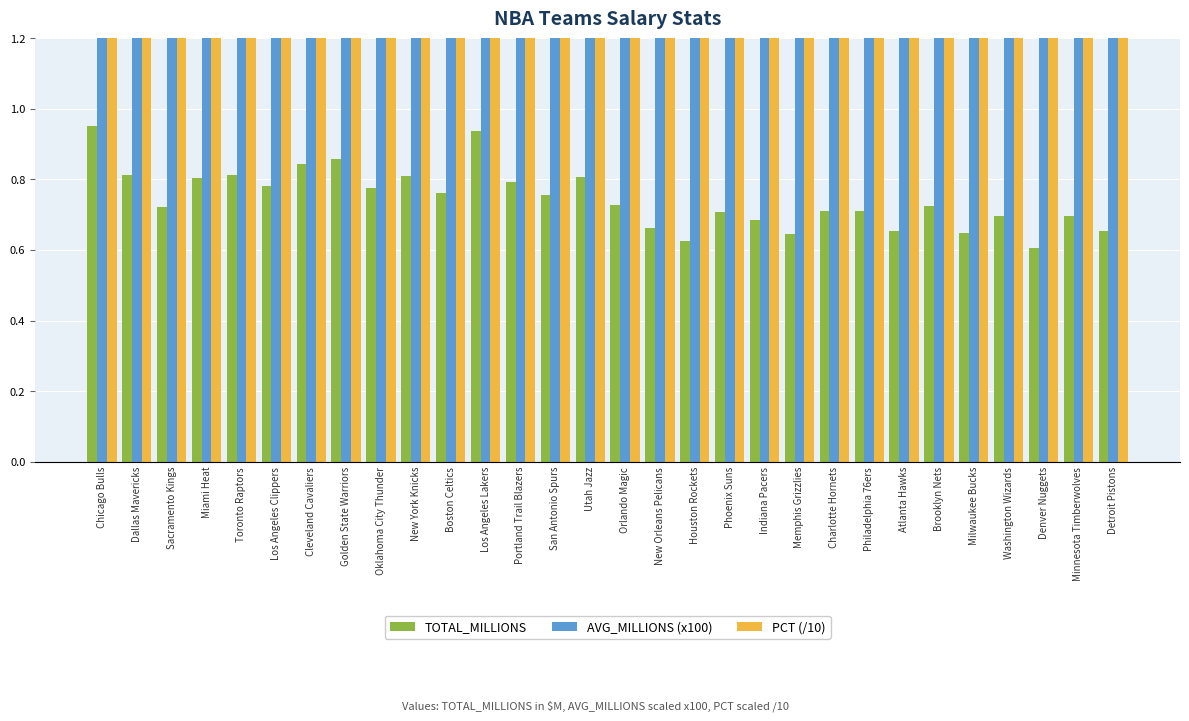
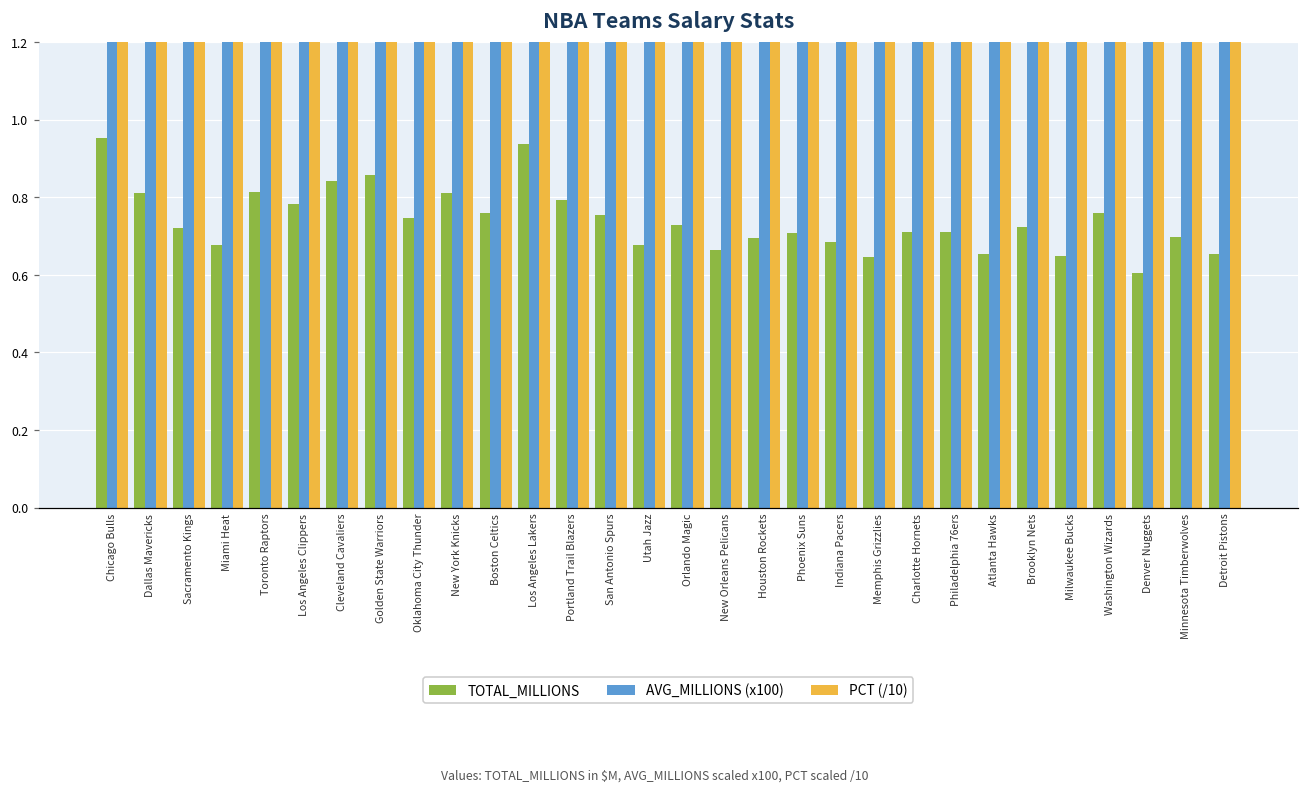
TOTAL_MILLIONS, Miami Heat: 0.81 -> 0.68
TOTAL_MILLIONS, Oklahoma City Thunder: 0.78 -> 0.75
TOTAL_MILLIONS, Utah Jazz: 0.81 -> 0.68
TOTAL_MILLIONS, Houston Rockets: 0.63 -> 0.70
TOTAL_MILLIONS, Washington Wizards: 0.70 -> 0.76
